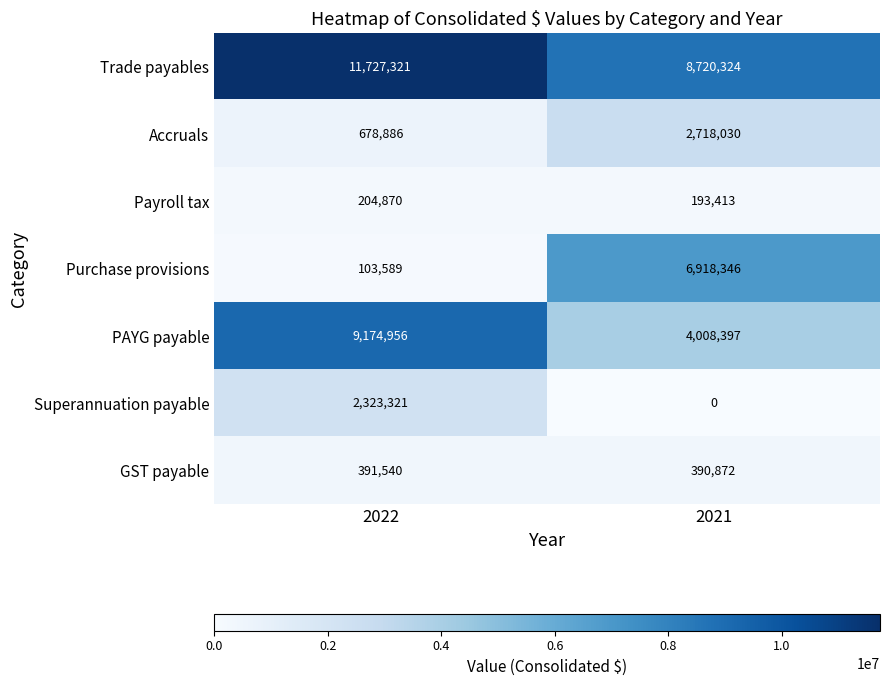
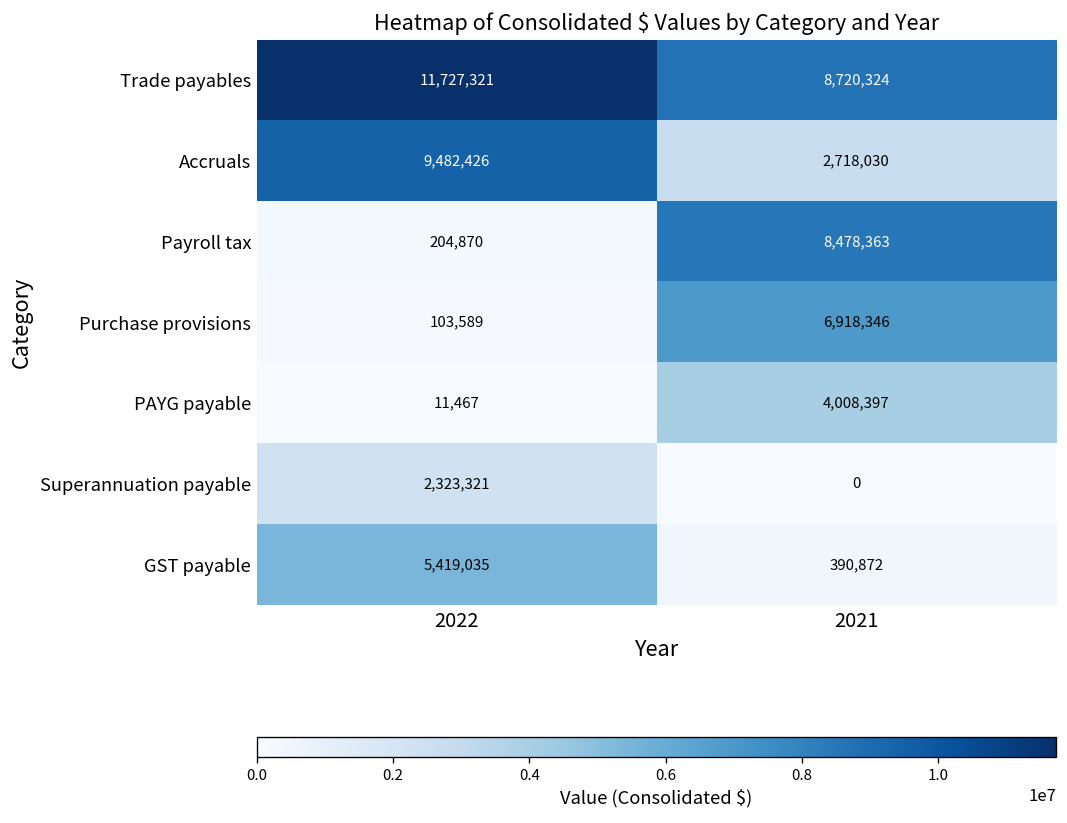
Accruals, 2022: 678,886 -> 9,482,426
Payroll tax, 2021: 193,413 -> 8,478,363
PAYG payable, 2022: 9,174,956 -> 11,467
GST payable, 2022: 391,540 -> 5,419,035
